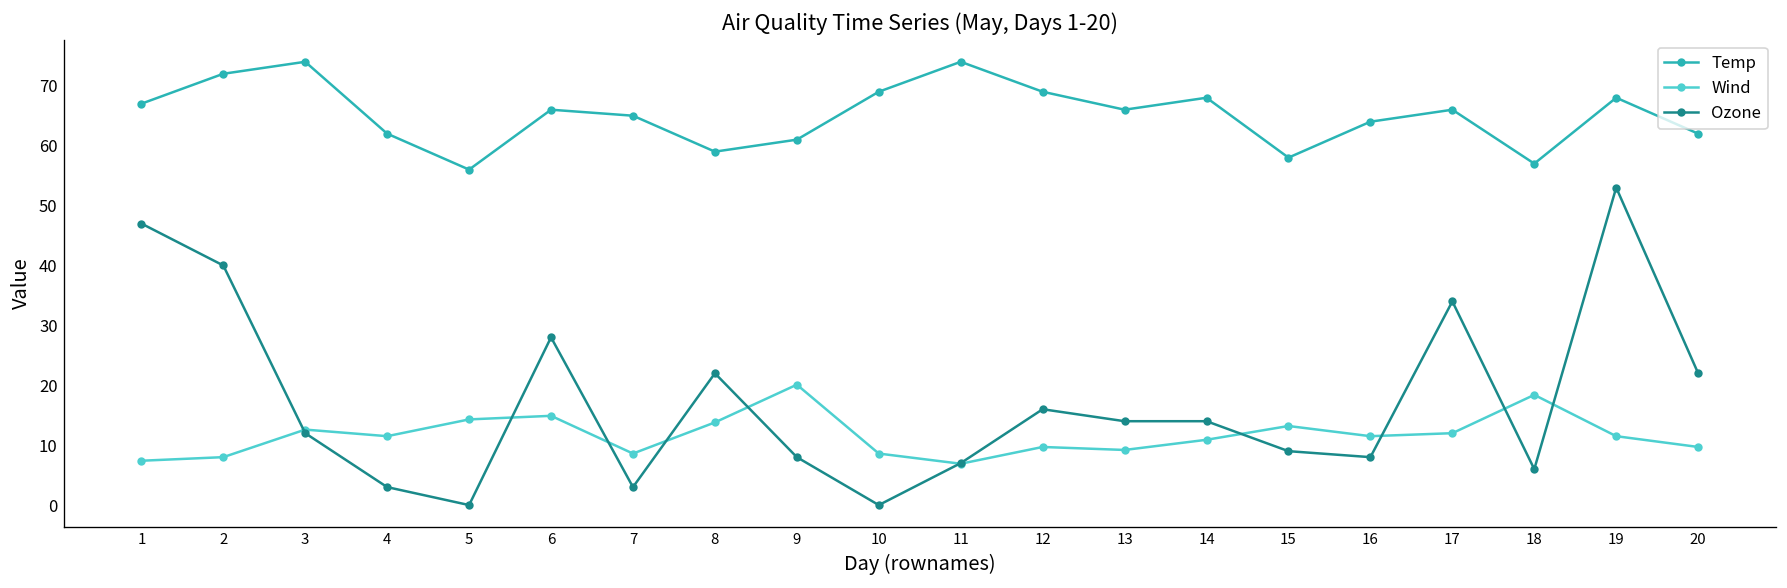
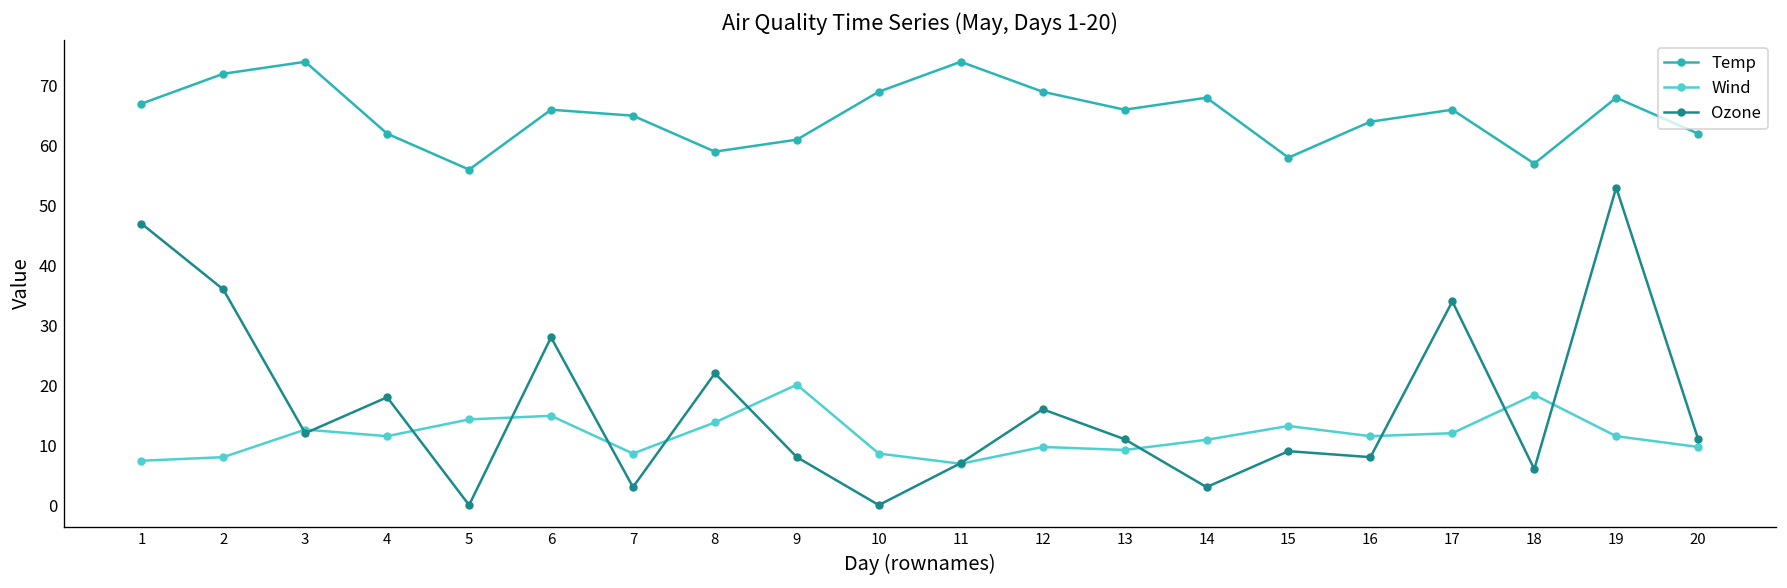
Ozone, 2: 40 -> 36
Ozone, 4: 3 -> 18
Ozone, 13: 14 -> 11
Ozone, 14: 14 -> 3
Ozone, 20: 22 -> 11
